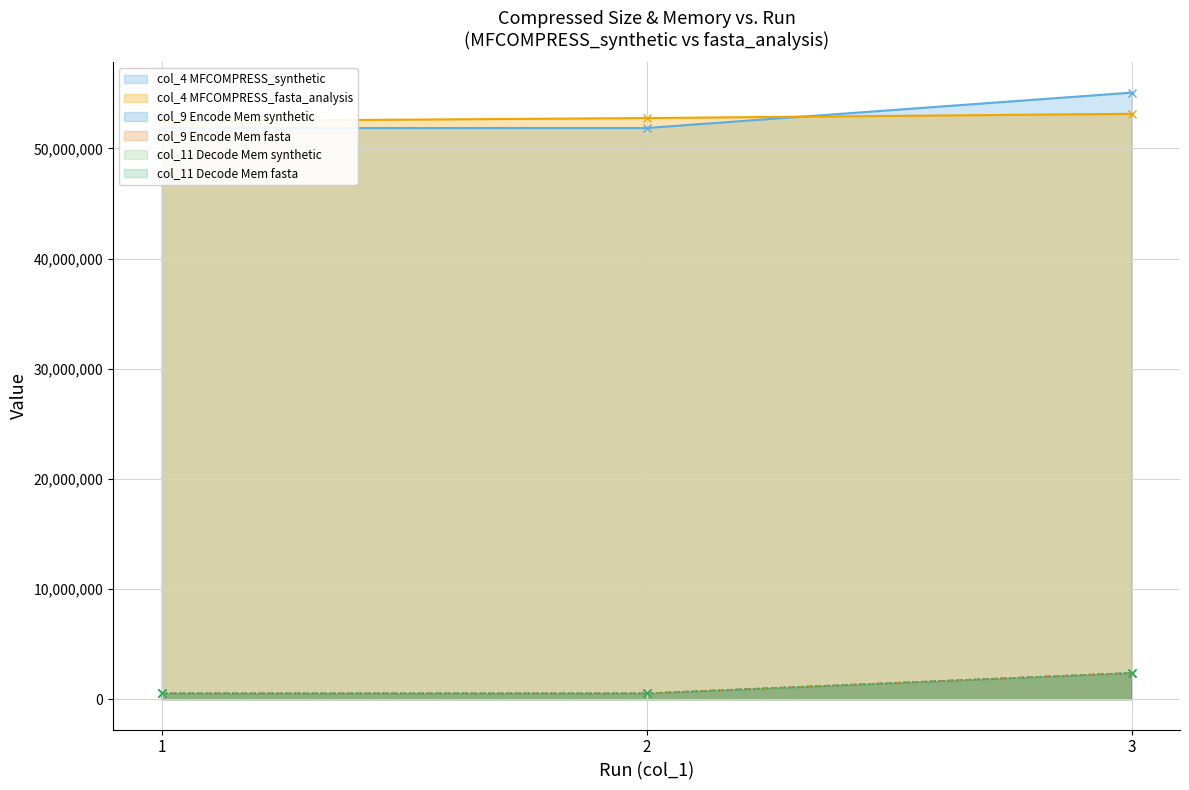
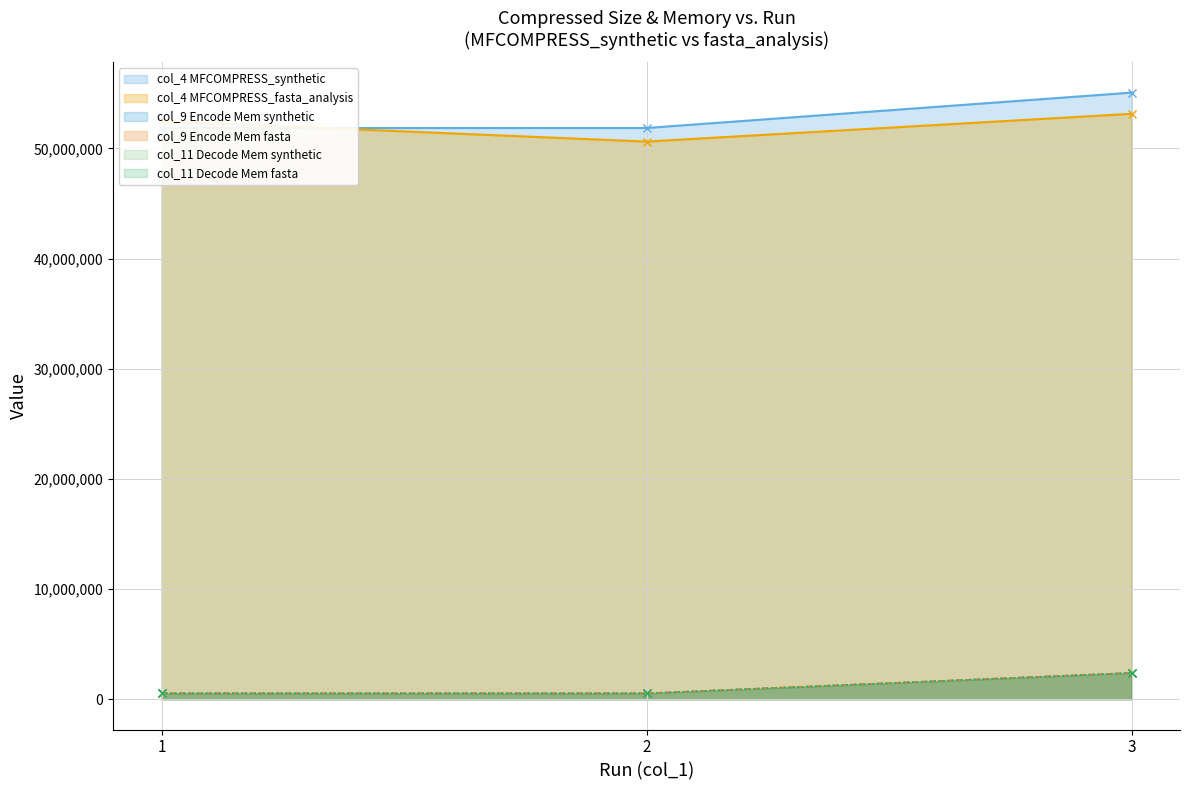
col_4 MFCOMPRESS_fasta_analysis, 2: 52,800,000 -> 50,600,000
